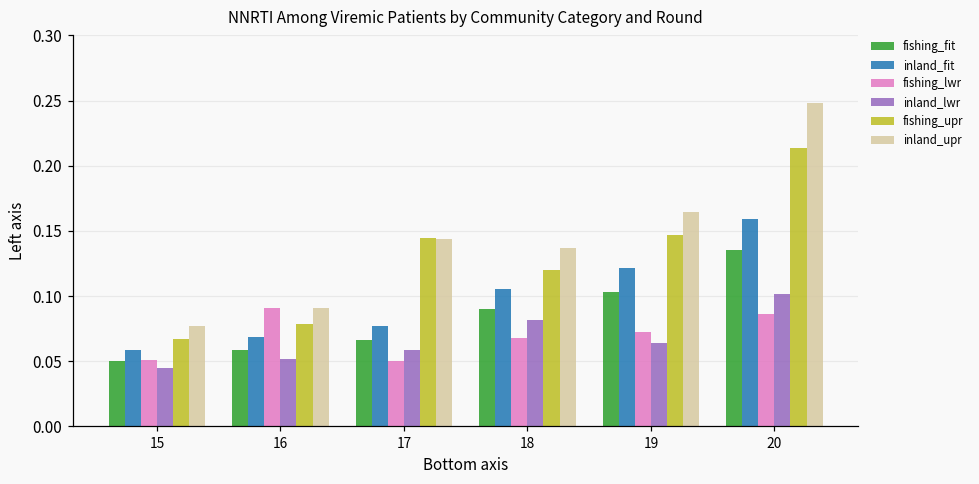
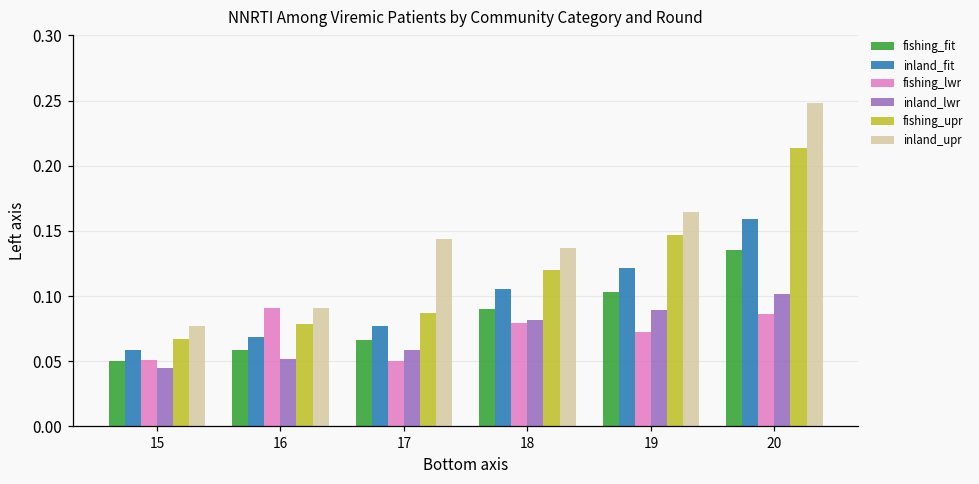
fishing_upr, 17: 0.144 -> 0.087
fishing_lwr, 18: 0.068 -> 0.079
inland_lwr, 19: 0.064 -> 0.089
